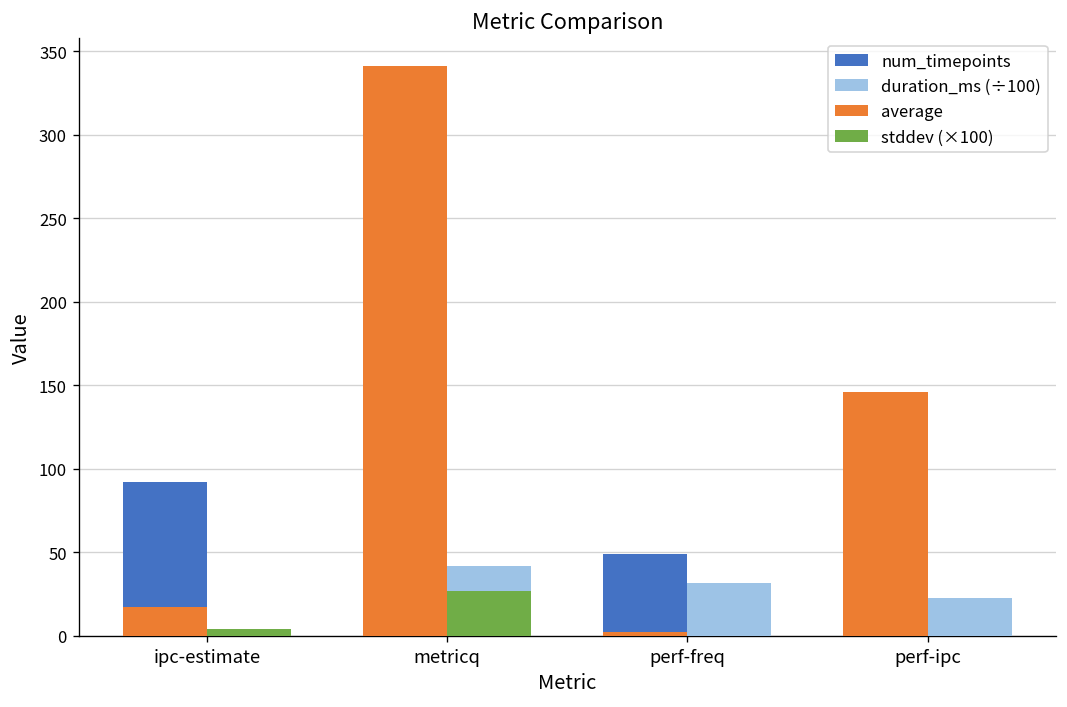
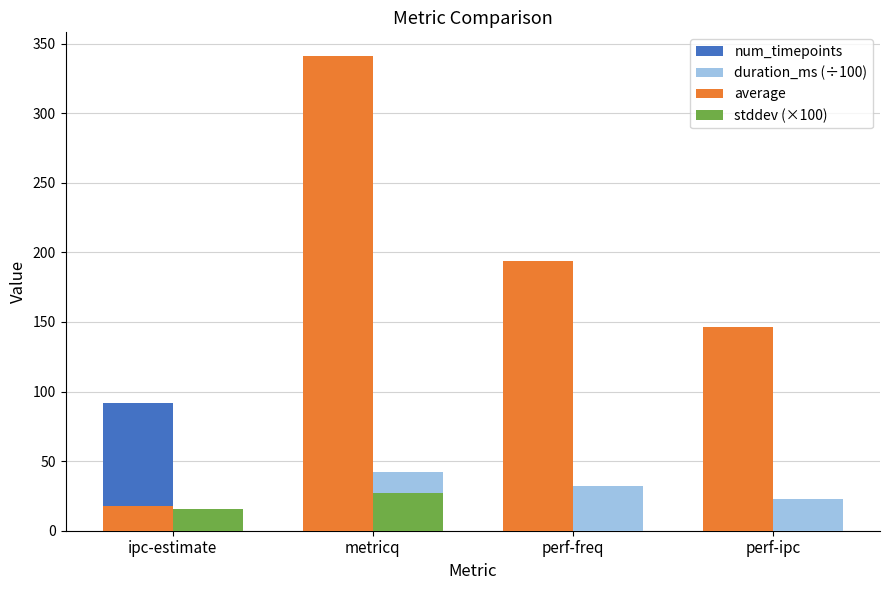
stddev (×100), ipc-estimate: 4 -> 15
num_timepoints, perf-freq: 49 -> 41
average, perf-freq: 2 -> 194
